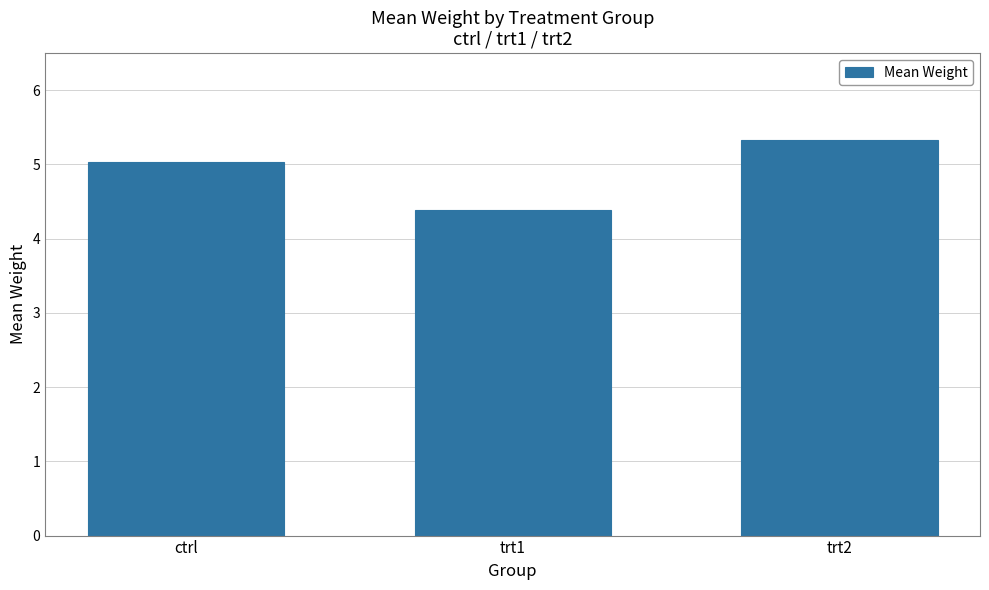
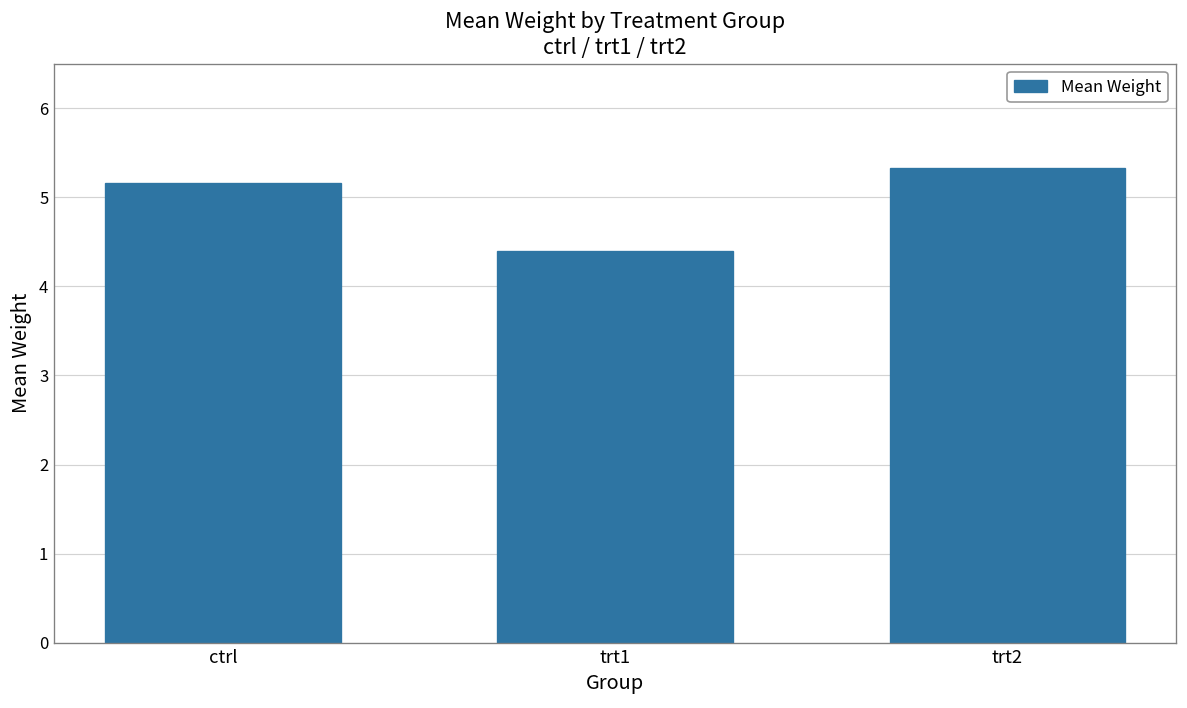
ctrl: 5.0 -> 5.2
